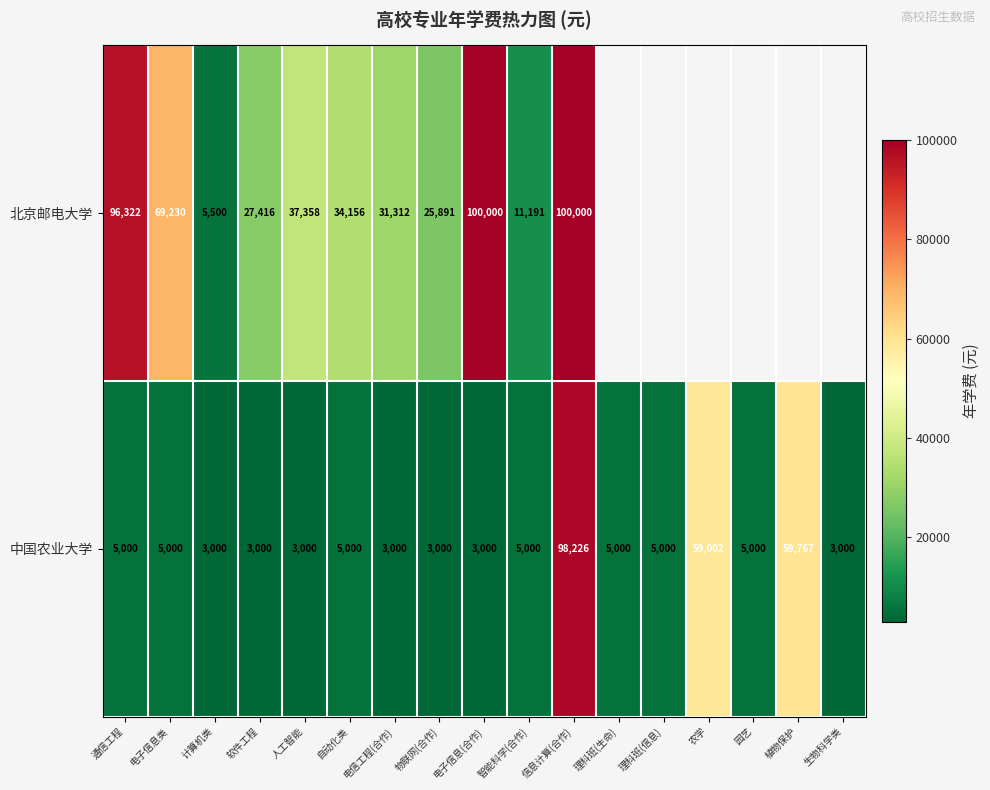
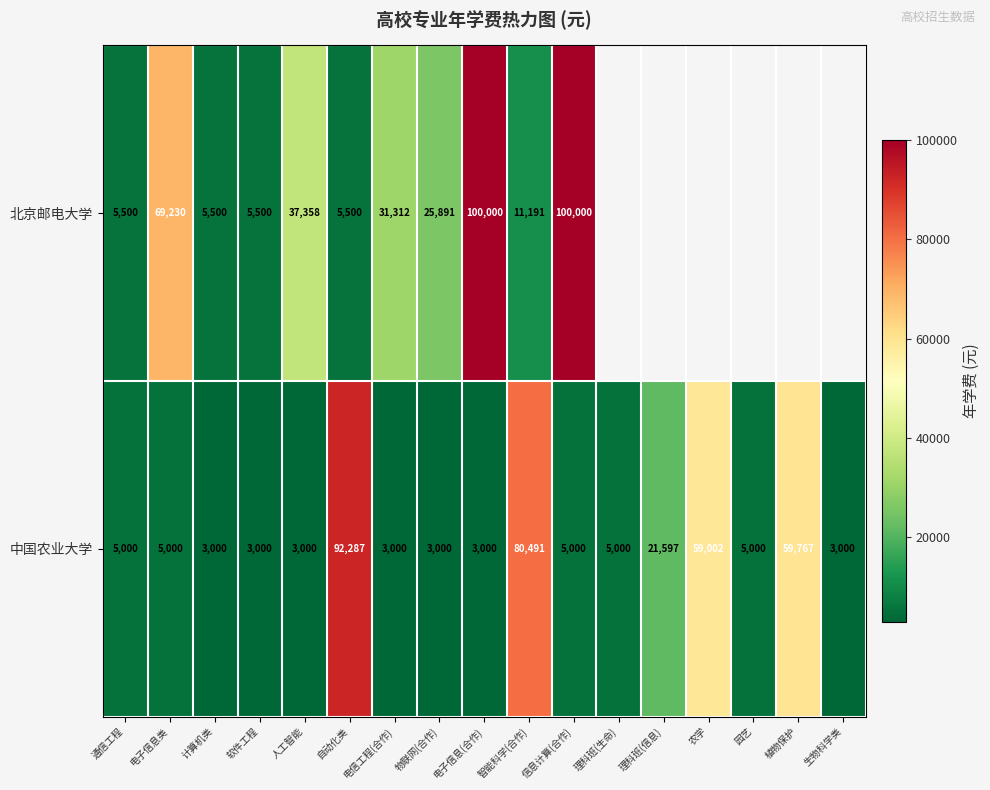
北京邮电大学, 通信工程: 96,322 -> 5,500
北京邮电大学, 软件工程: 27,416 -> 5,500
北京邮电大学, 自动化类: 34,156 -> 5,500
中国农业大学, 自动化类: 5,000 -> 92,287
中国农业大学, 智能科学(合作): 5,000 -> 80,491
中国农业大学, 信息计算(合作): 98,226 -> 5,000
中国农业大学, 理科班(信息): 5,000 -> 21,597
